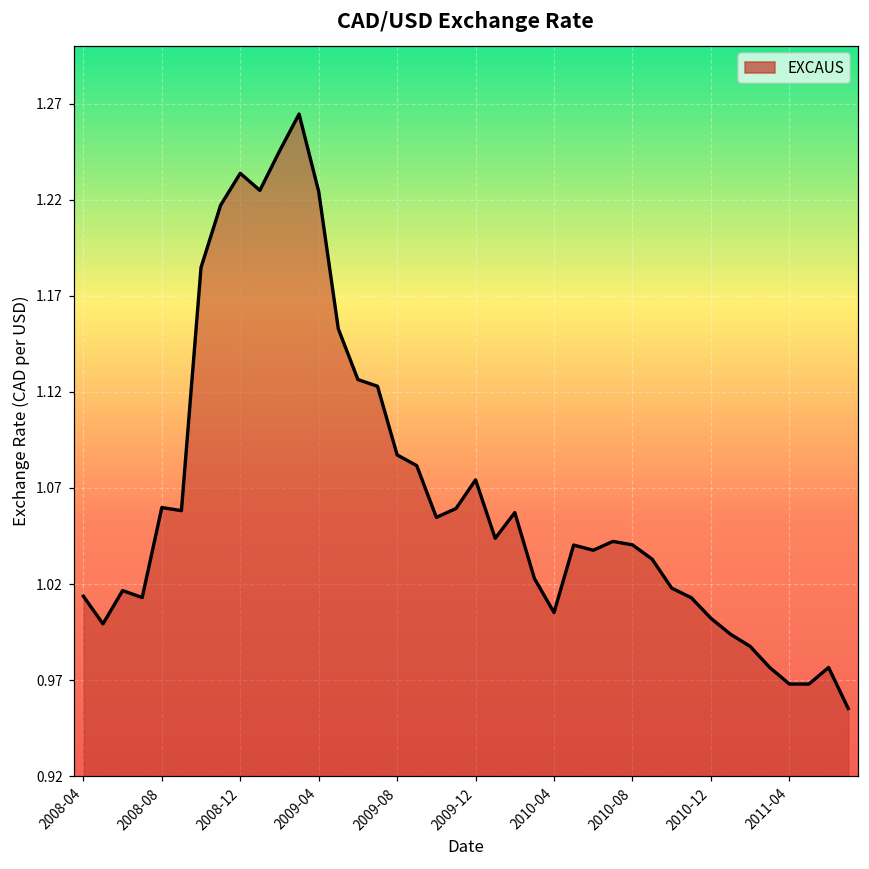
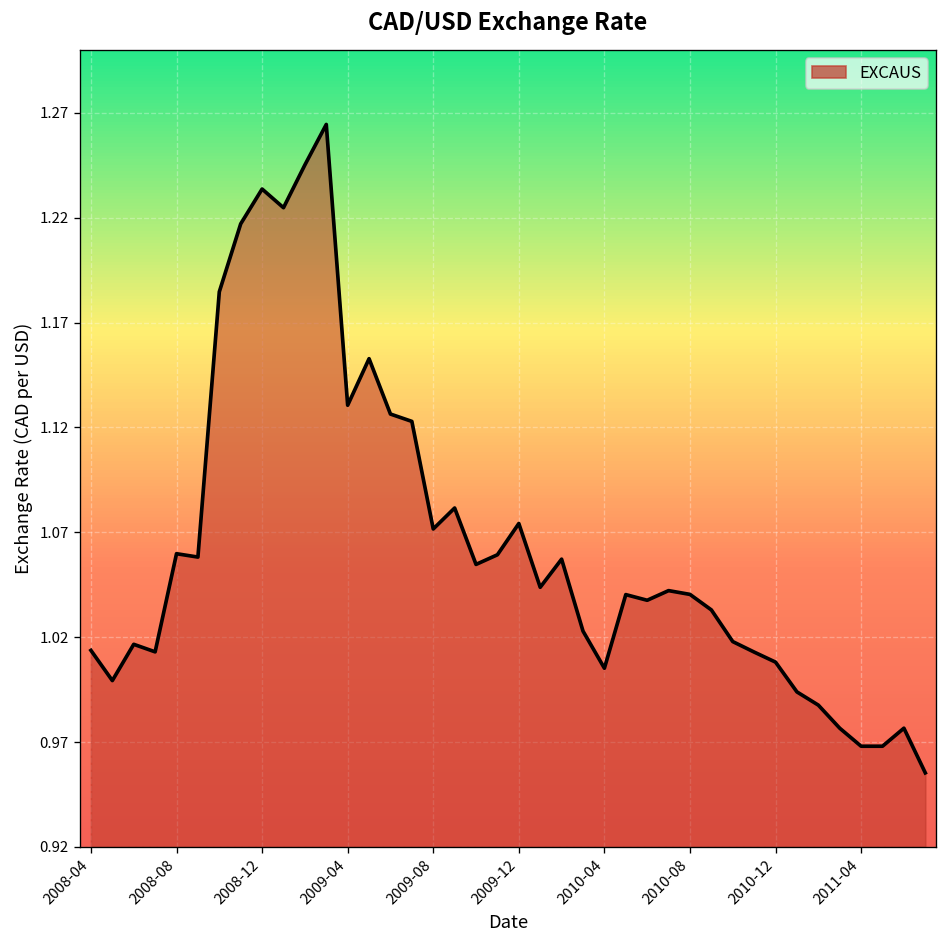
2009-04: 1.224 -> 1.131
2009-08: 1.087 -> 1.072
2010-12: 1.002 -> 1.008
